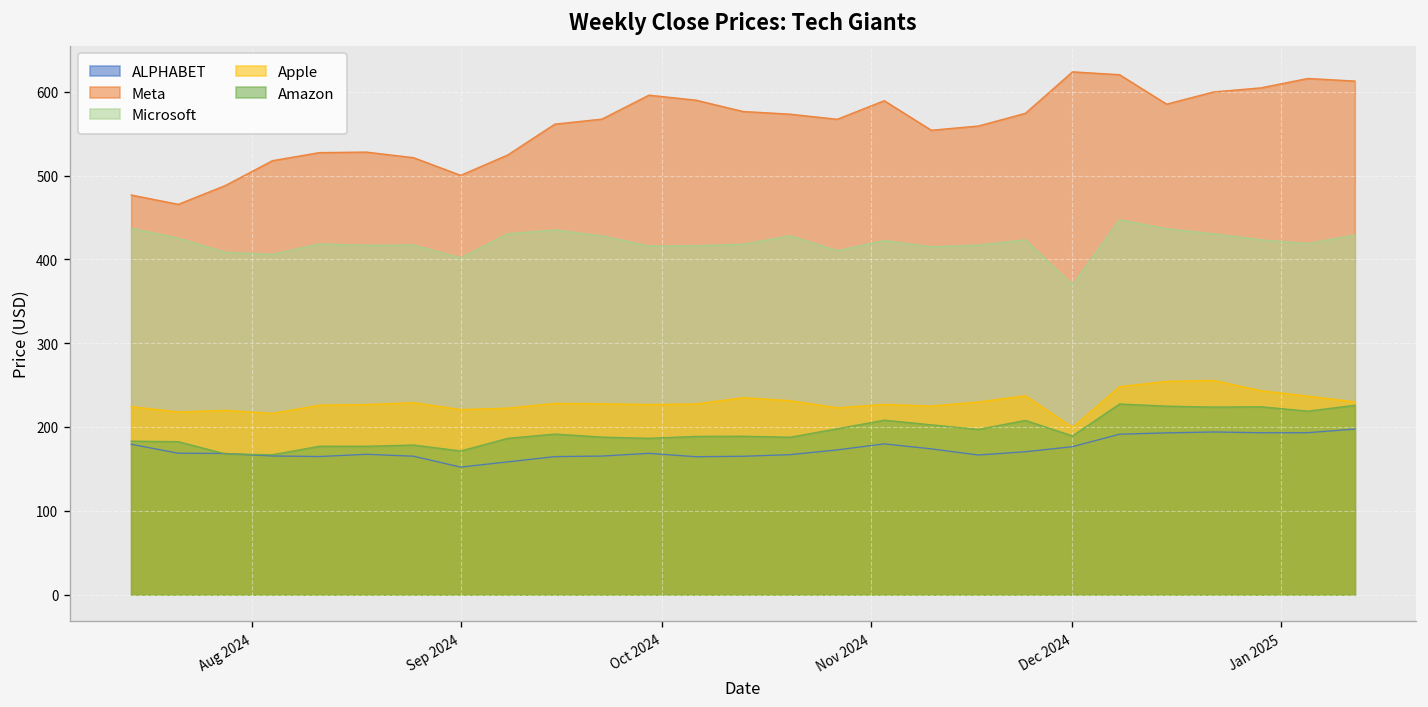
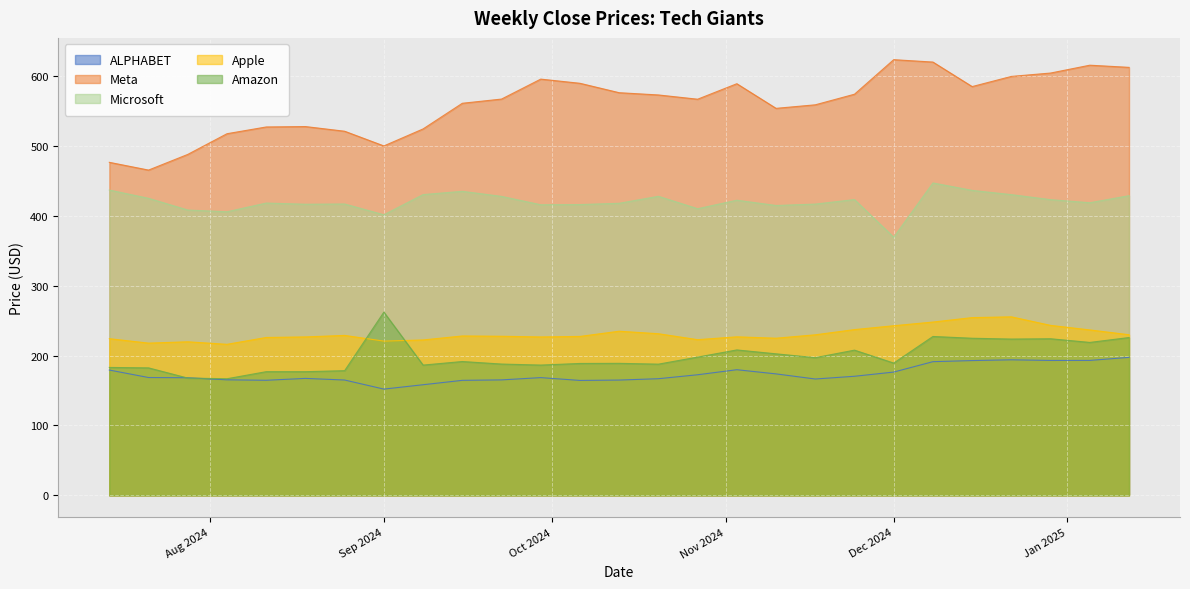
Amazon, Sep 2024: 170 -> 260
Apple, Dec 2024: 200 -> 240
